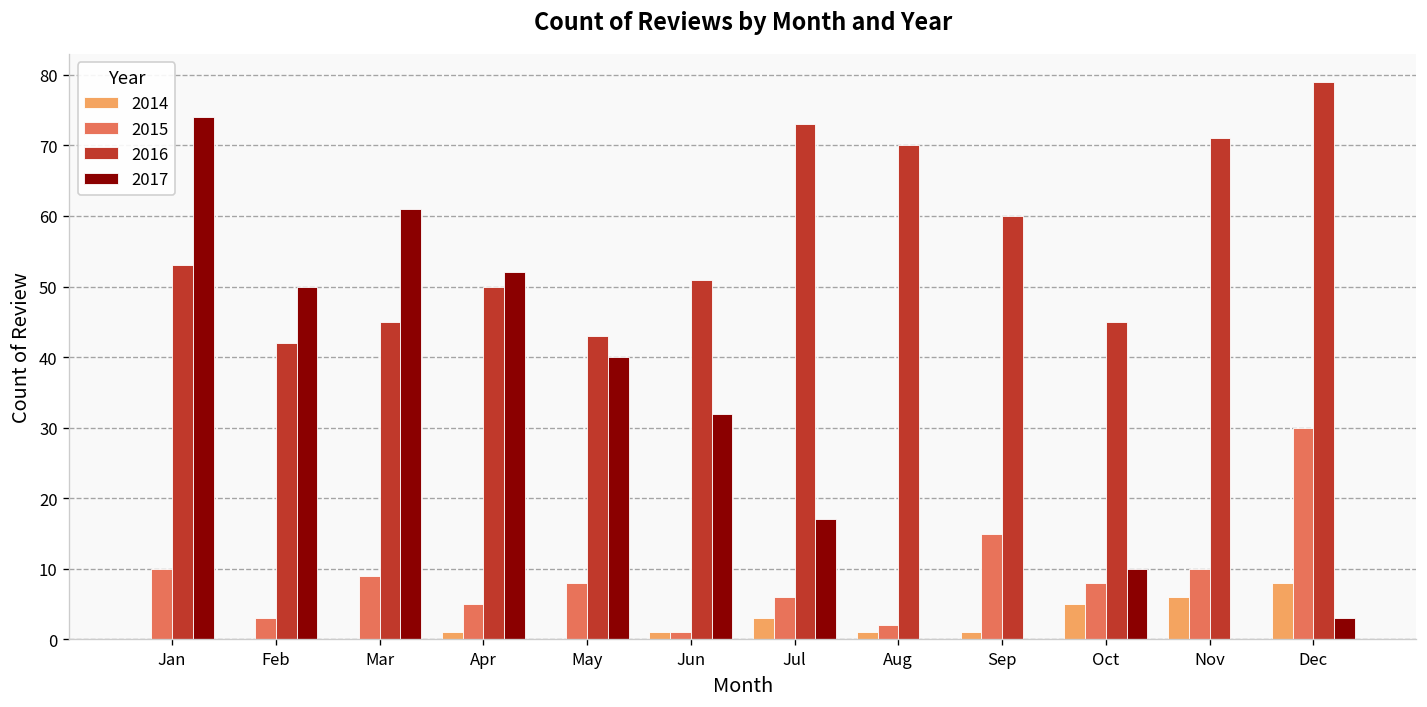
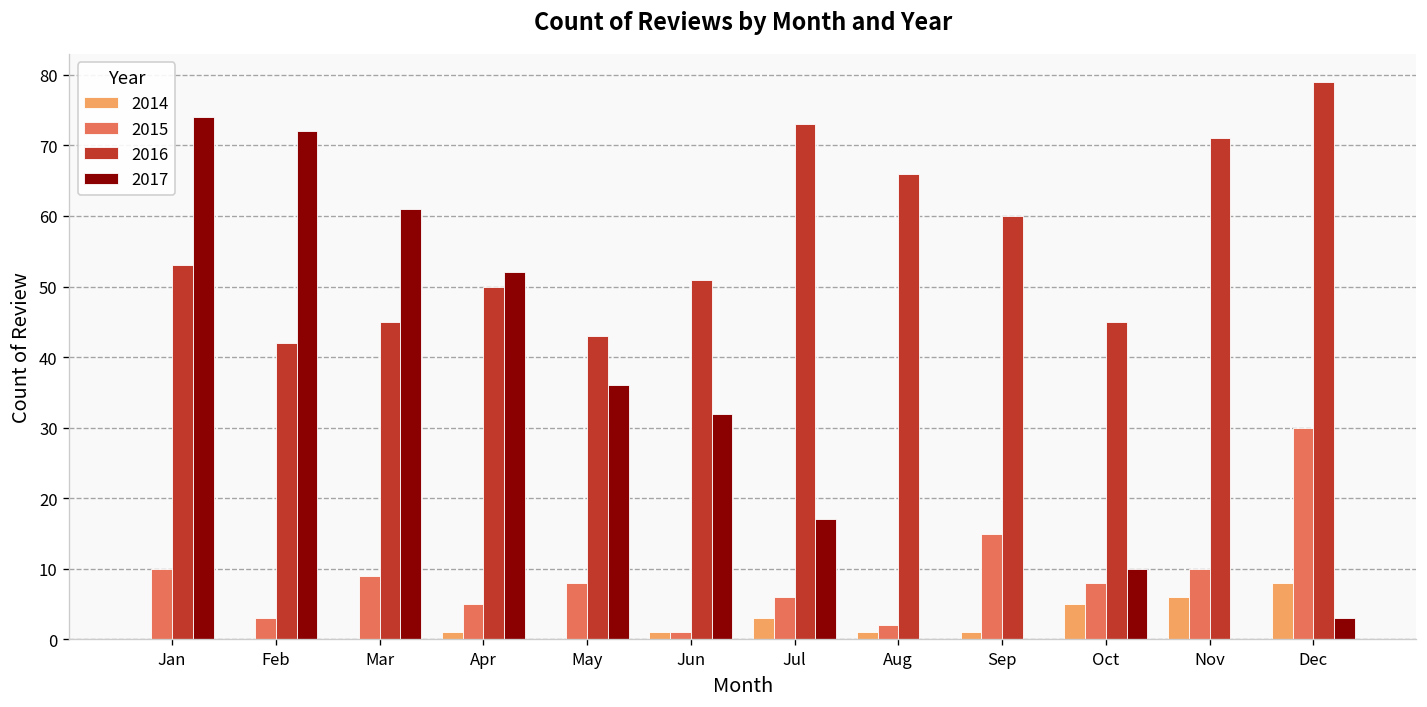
2017, Feb: 50 -> 72
2017, May: 40 -> 36
2016, Aug: 70 -> 66
